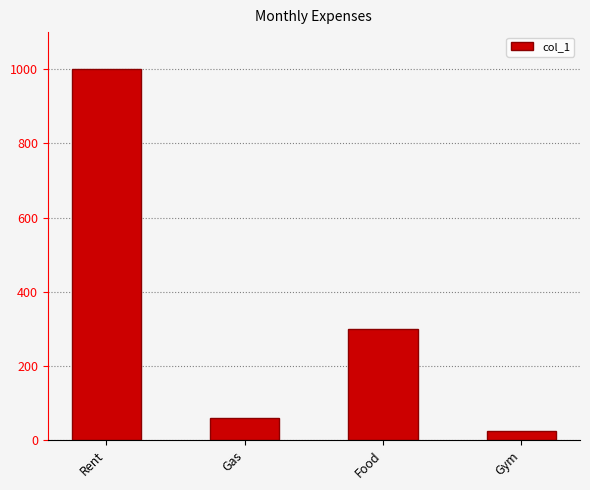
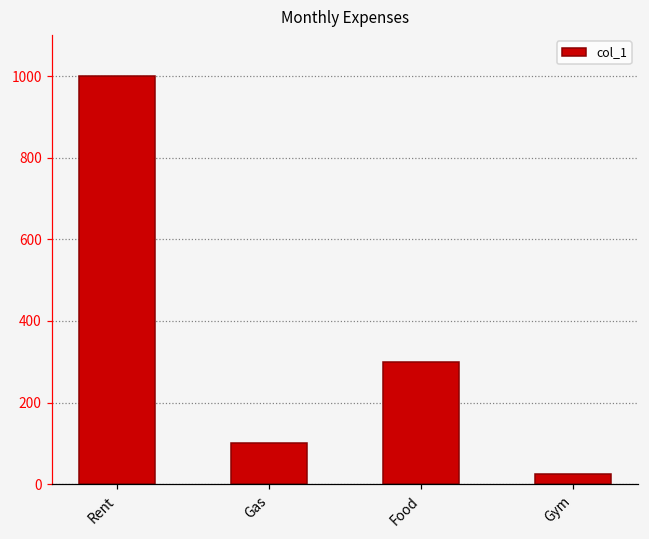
Gas: 60 -> 100
